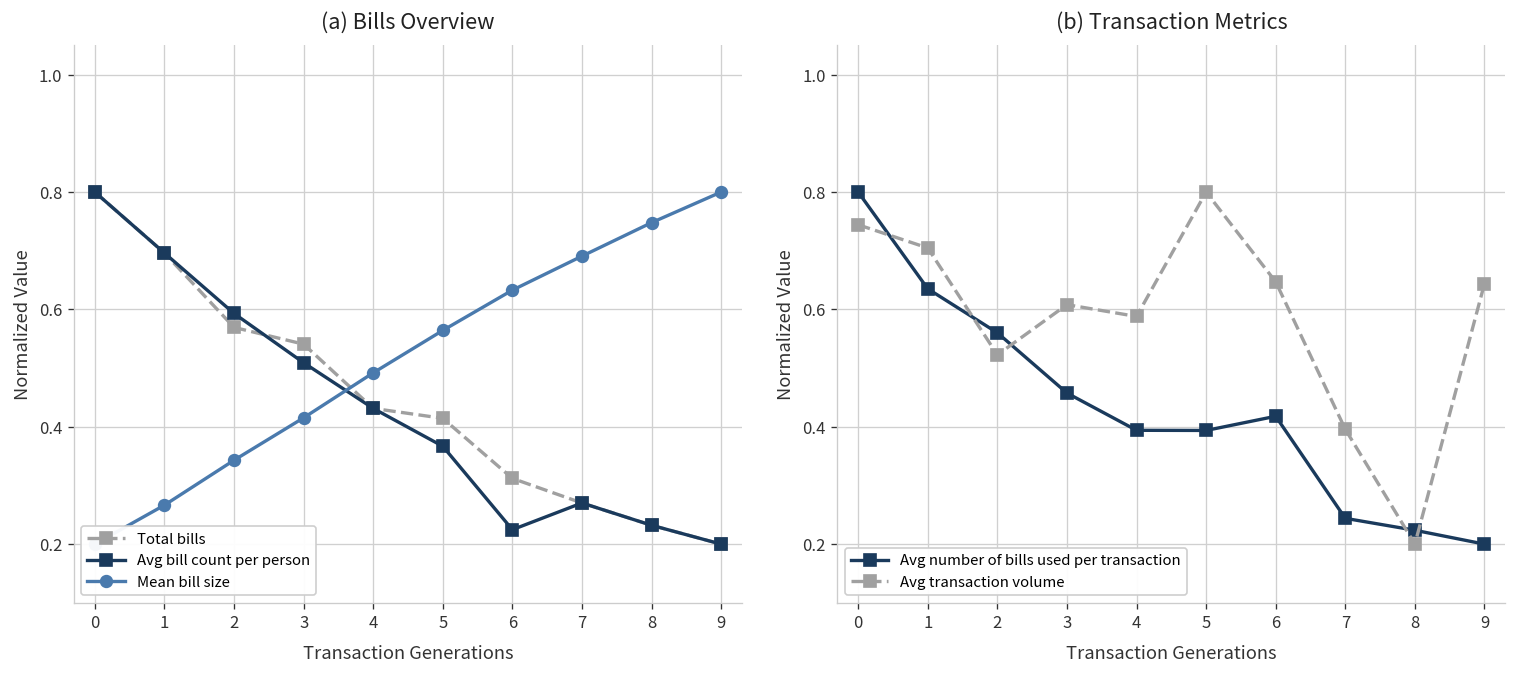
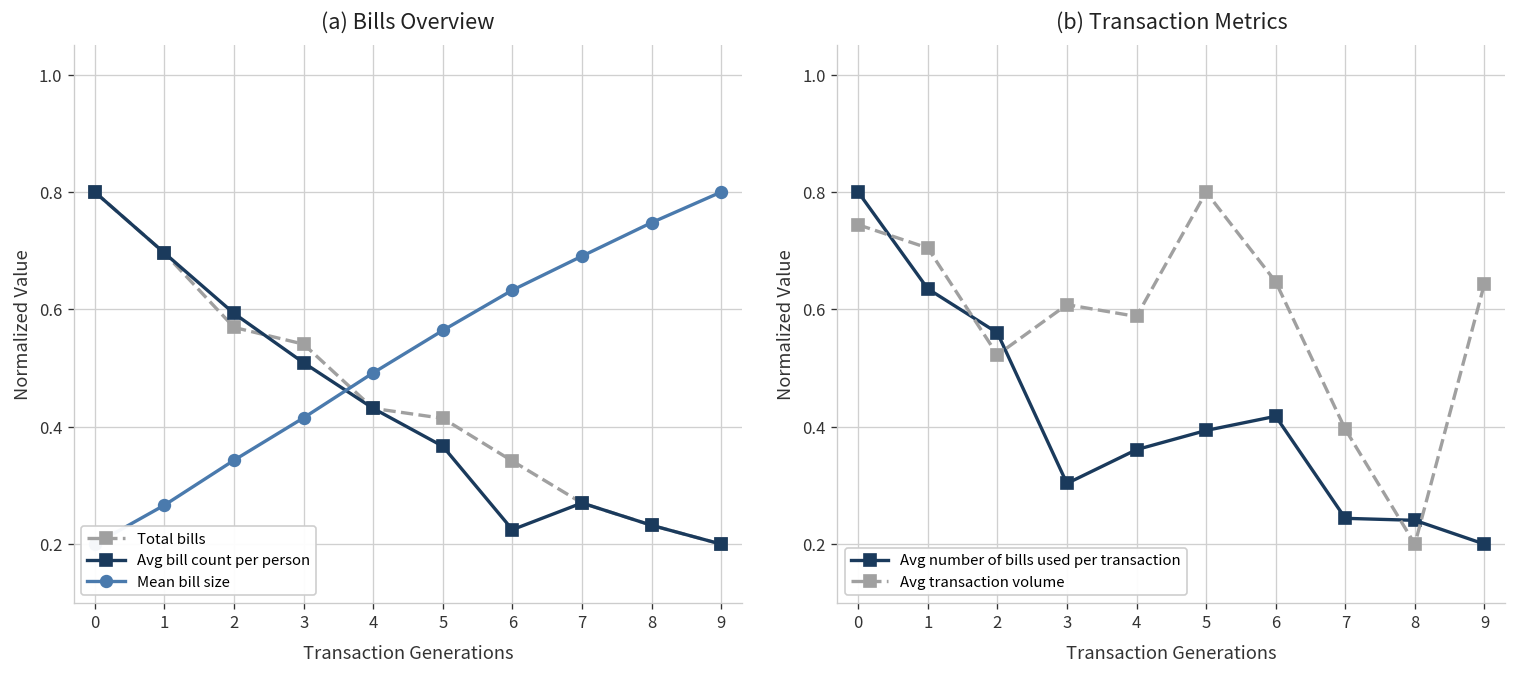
(a) Bills Overview, Total bills, 6: 0.31 -> 0.34
(b) Transaction Metrics, Avg number of bills used per transaction, 3: 0.46 -> 0.30
(b) Transaction Metrics, Avg number of bills used per transaction, 4: 0.39 -> 0.36
(b) Transaction Metrics, Avg number of bills used per transaction, 8: 0.22 -> 0.24
